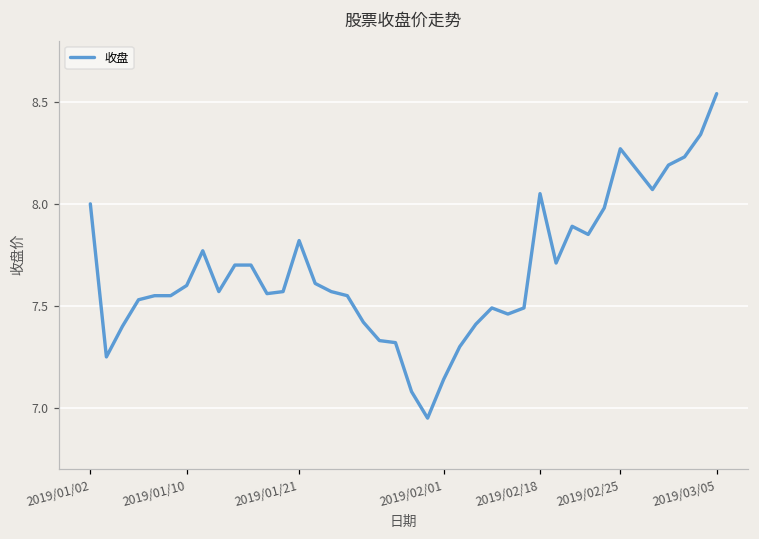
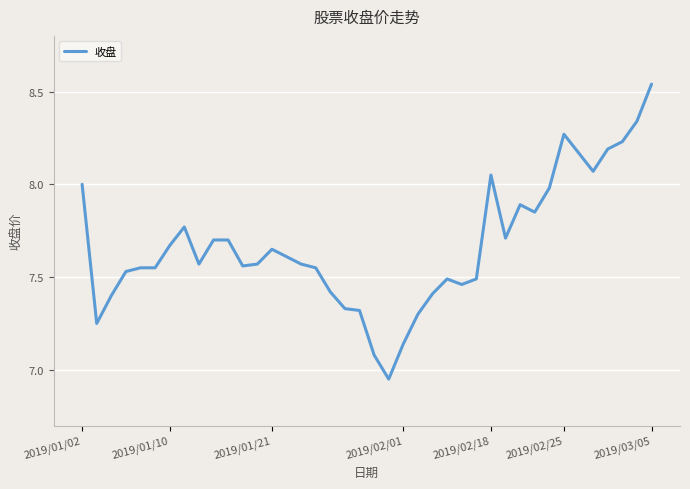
2019/01/10: 7.60 -> 7.67
2019/01/21: 7.82 -> 7.65
